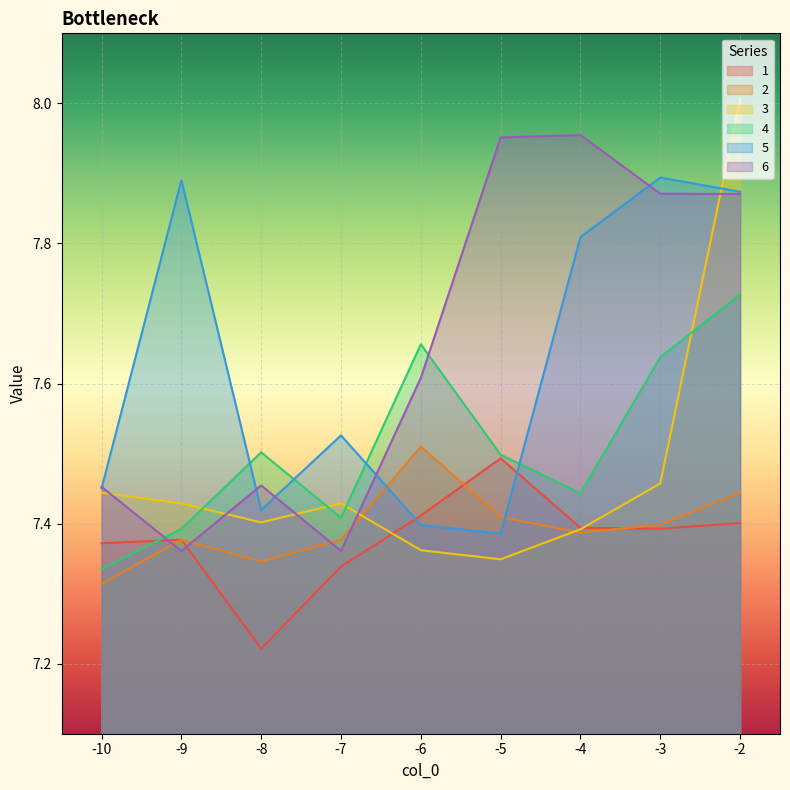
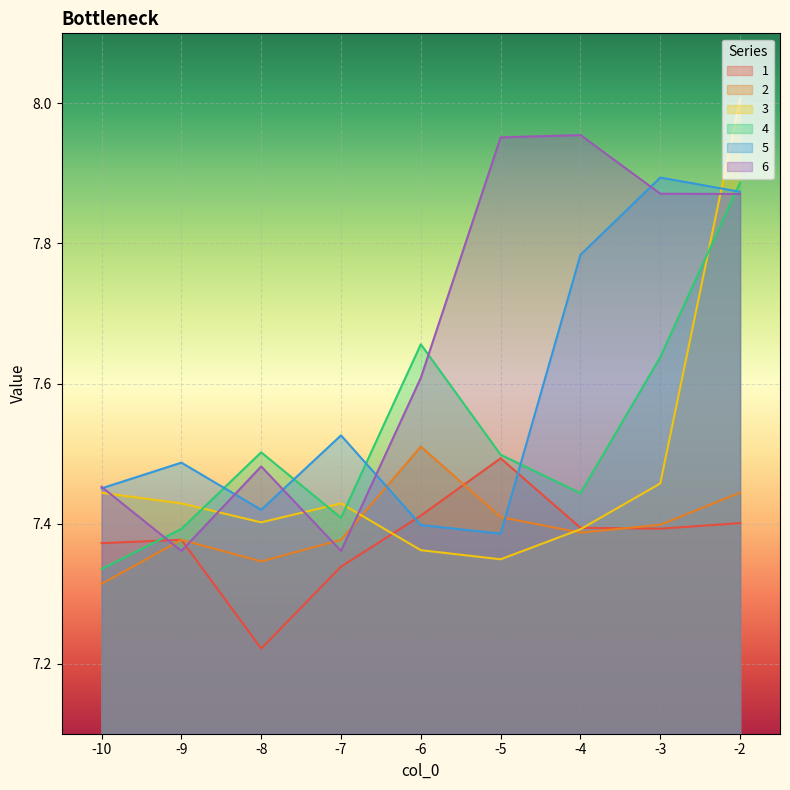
5, -9: 7.89 -> 7.49
6, -8: 7.45 -> 7.48
5, -4: 7.81 -> 7.78
4, -2: 7.73 -> 7.89
